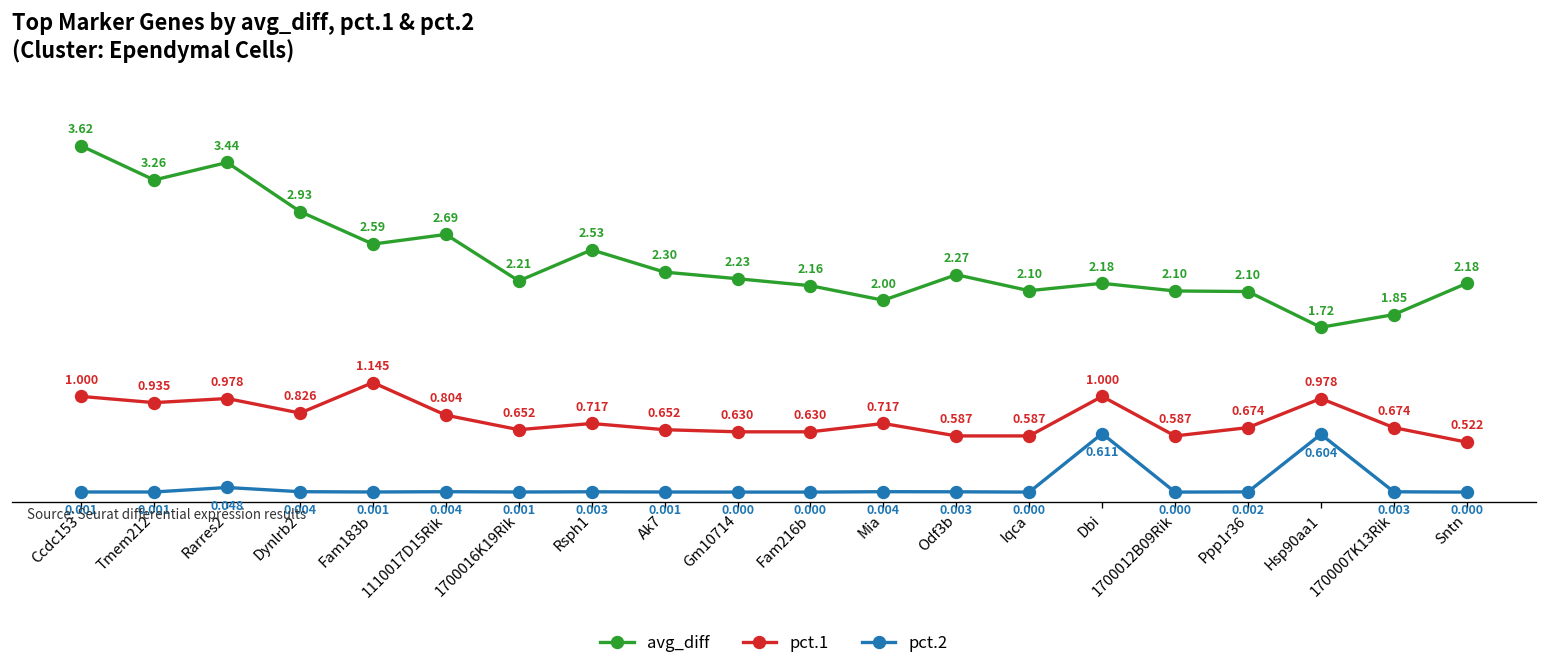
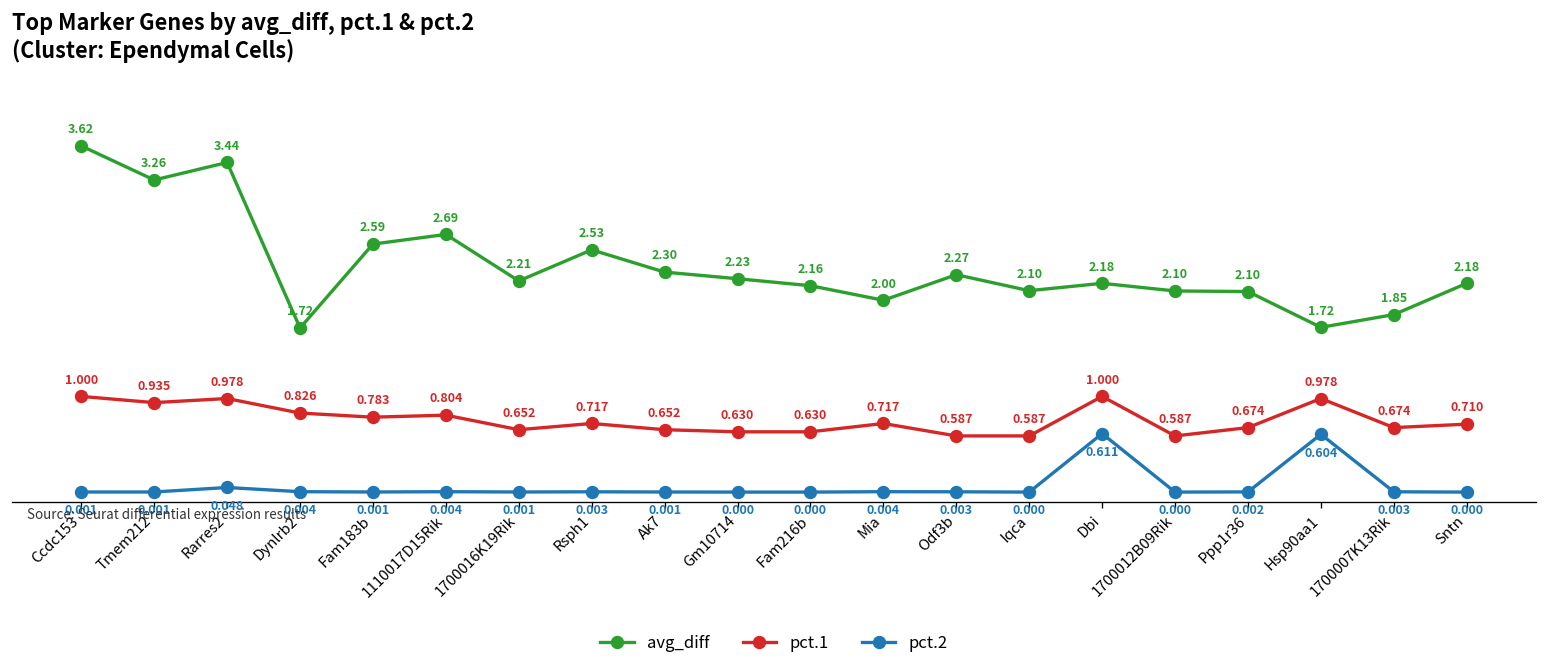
avg_diff, Dynlrb2: 2.93 -> 1.72
pct.1, Fam183b: 1.145 -> 0.783
pct.1, Sntn: 0.522 -> 0.710
